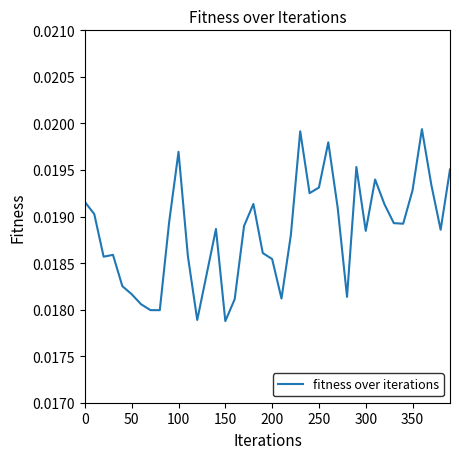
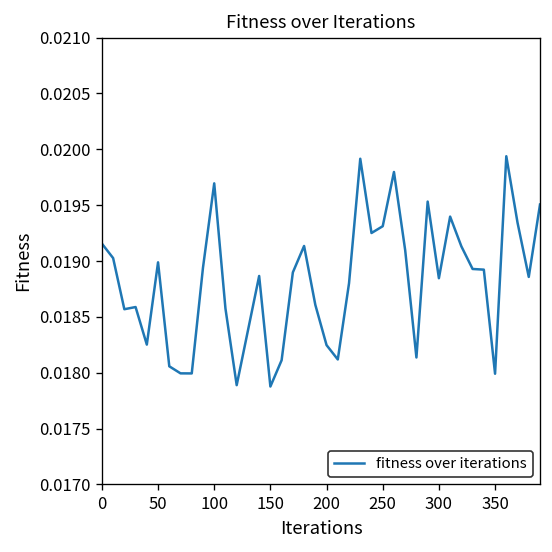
50: 0.0182 -> 0.0190
200: 0.0185 -> 0.0182
350: 0.0193 -> 0.0180
